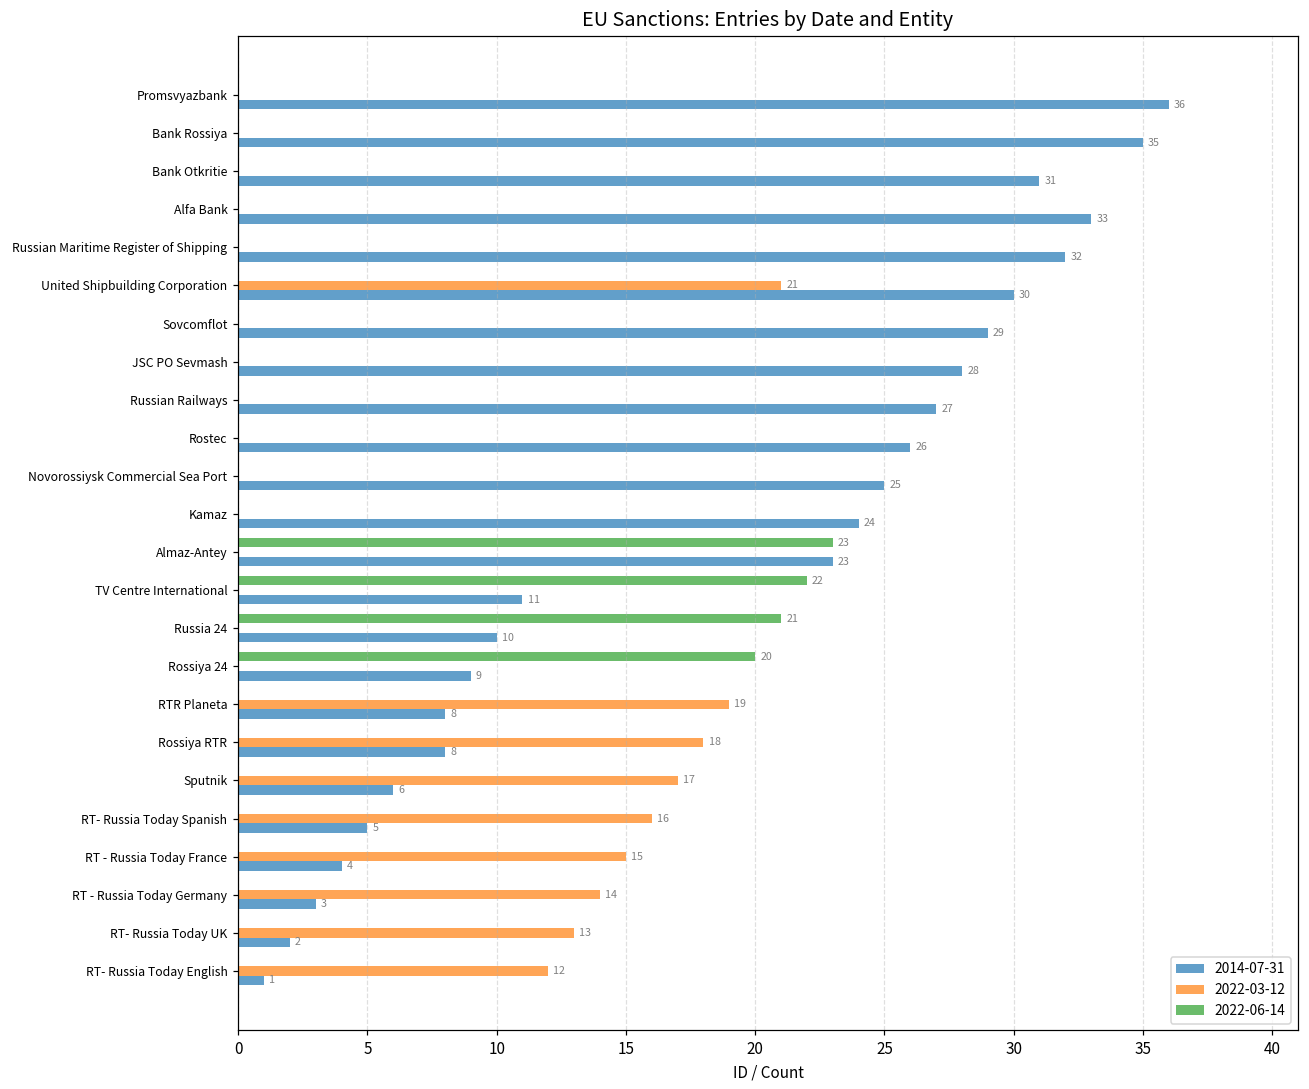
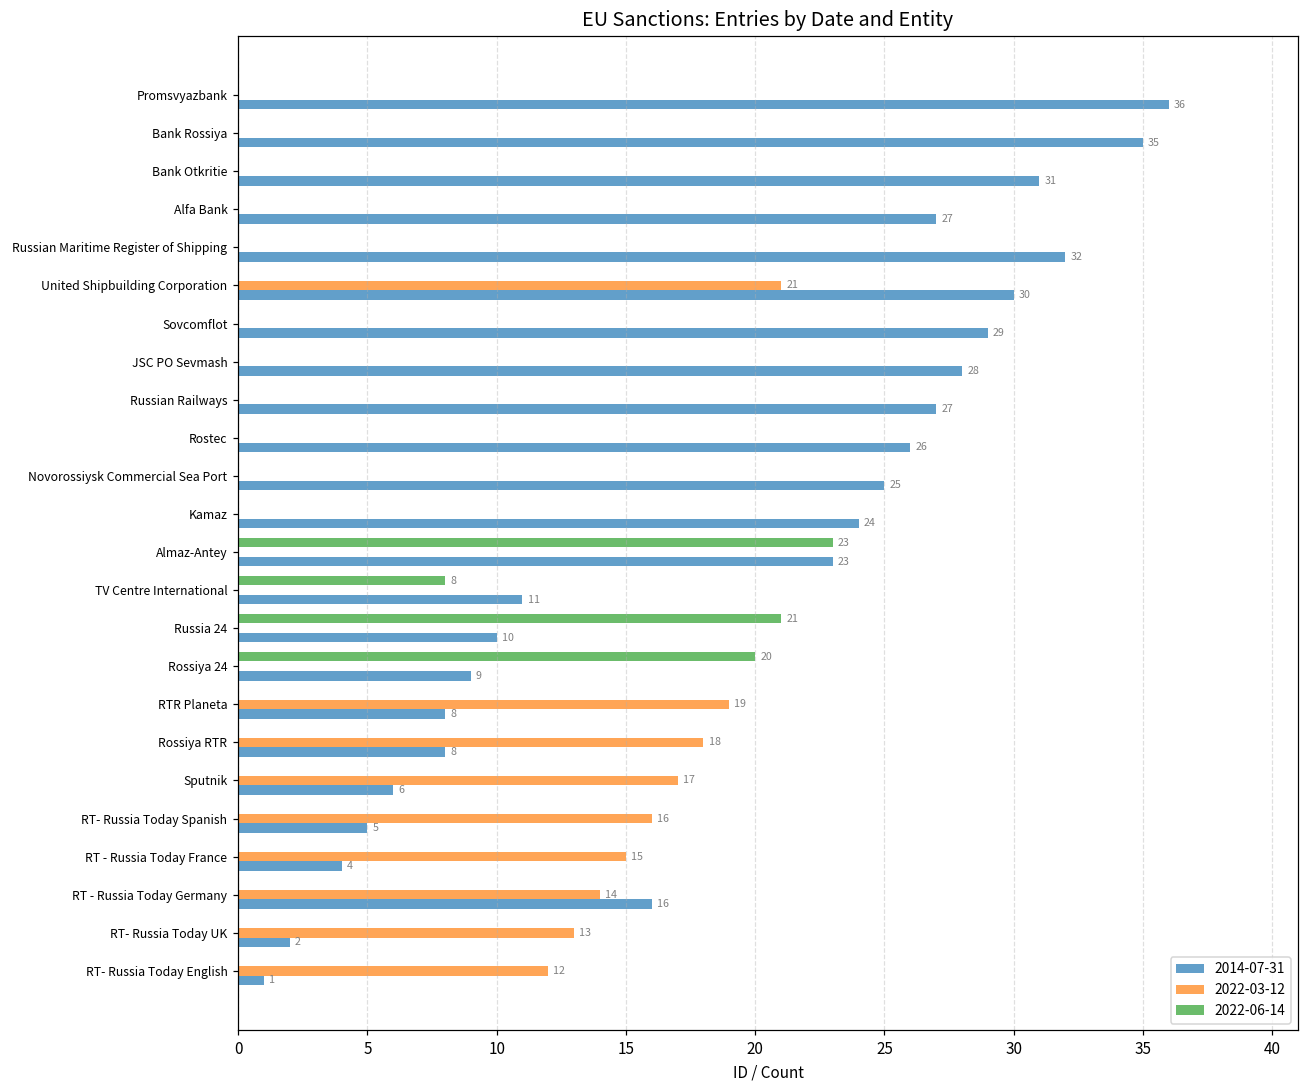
2014-07-31, Alfa Bank: 33 -> 27
2022-06-14, TV Centre International: 22 -> 8
2014-07-31, RT - Russia Today Germany: 3 -> 16
